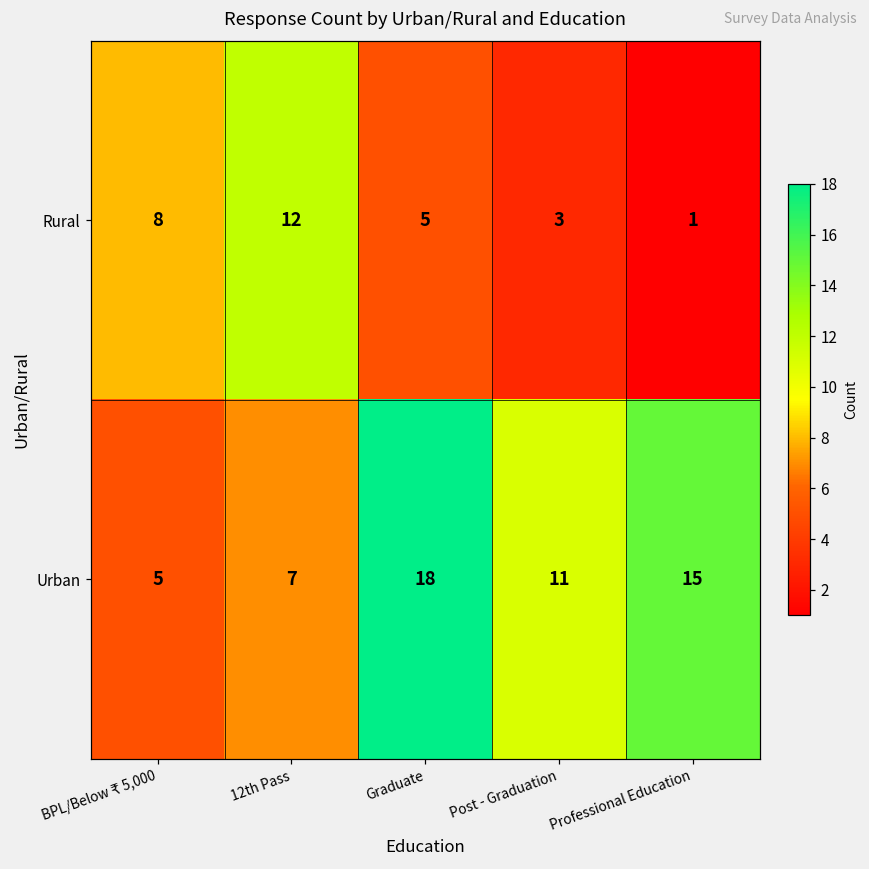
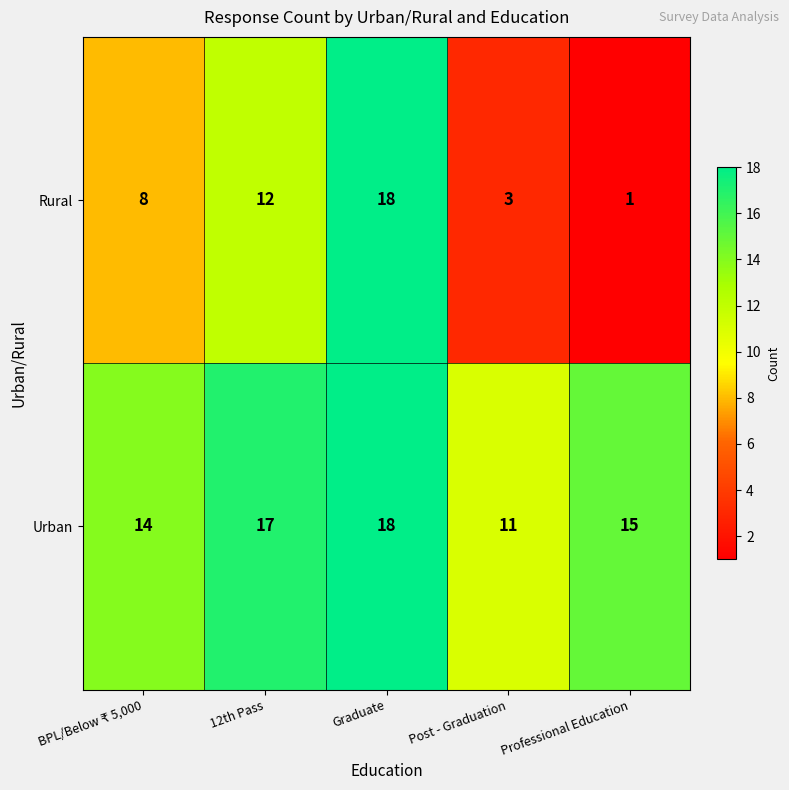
Rural, Graduate: 5 -> 18
Urban, BPL/Below ₹ 5,000: 5 -> 14
Urban, 12th Pass: 7 -> 17
